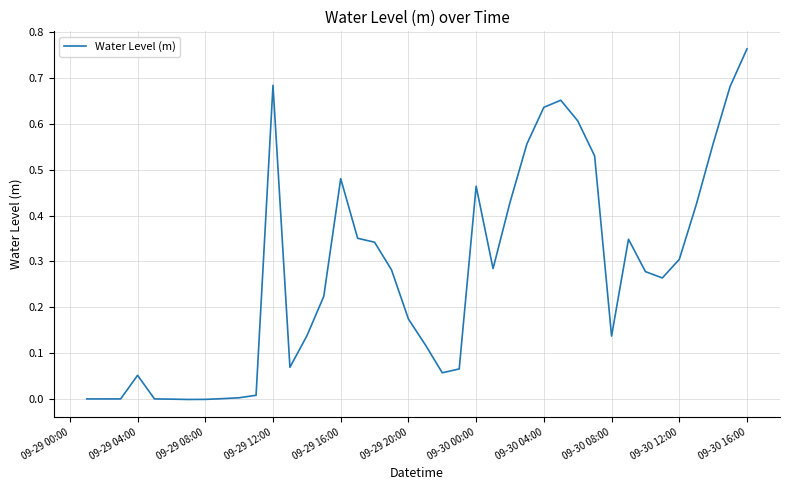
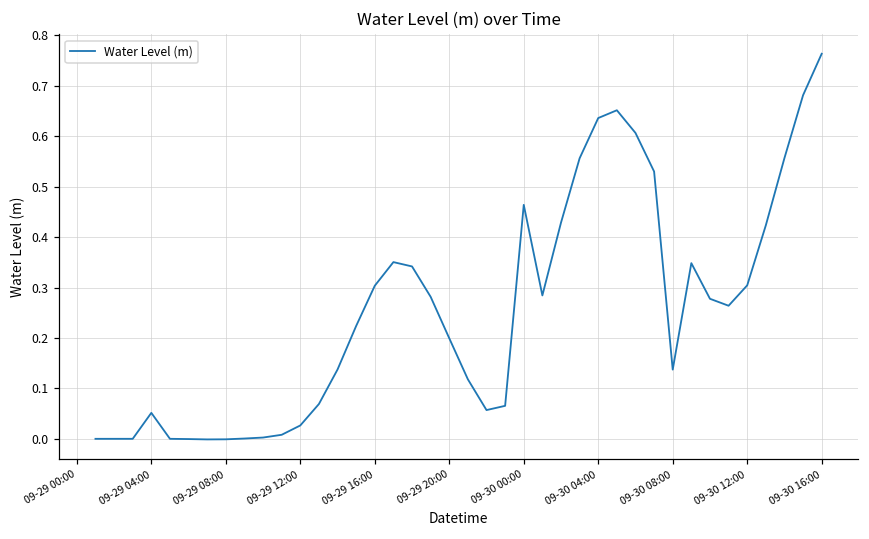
09-29 12:00: 0.68 -> 0.03
09-29 16:00: 0.48 -> 0.30
09-29 20:00: 0.17 -> 0.20
